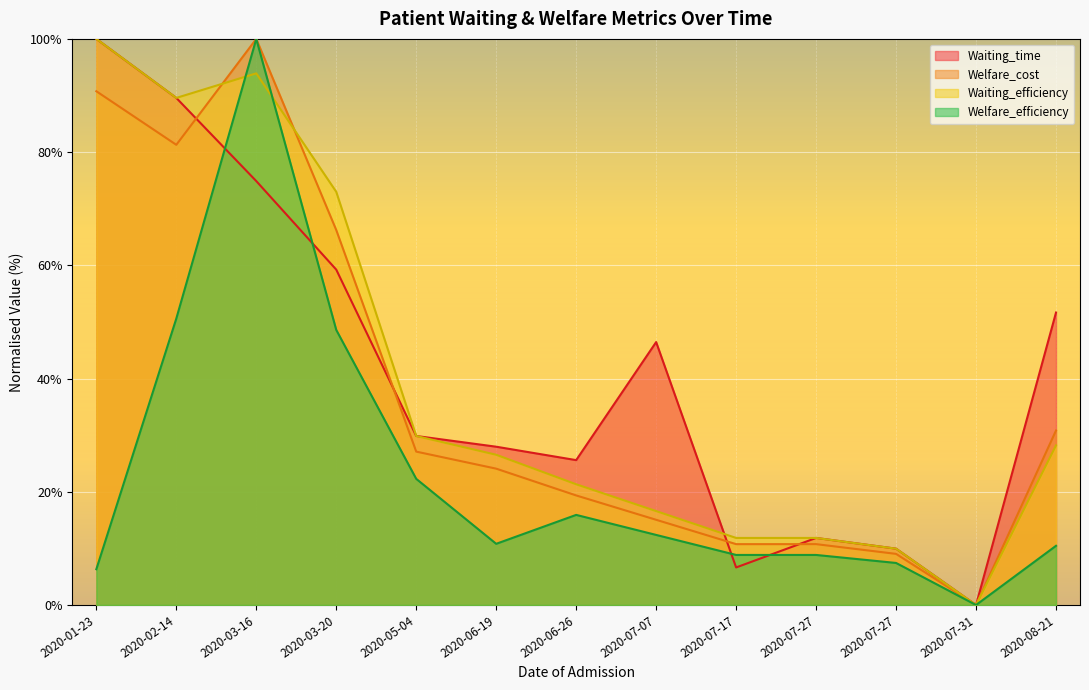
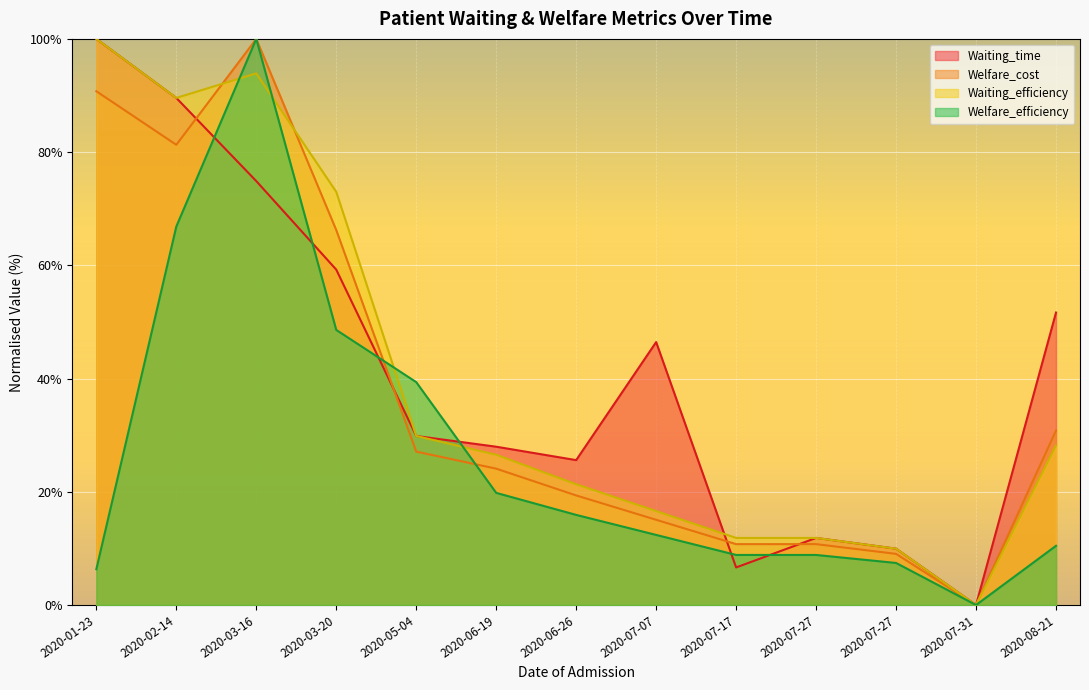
Welfare_efficiency, 2020-02-14: 51% -> 67%
Welfare_efficiency, 2020-05-04: 22% -> 39%
Welfare_efficiency, 2020-06-19: 11% -> 20%
